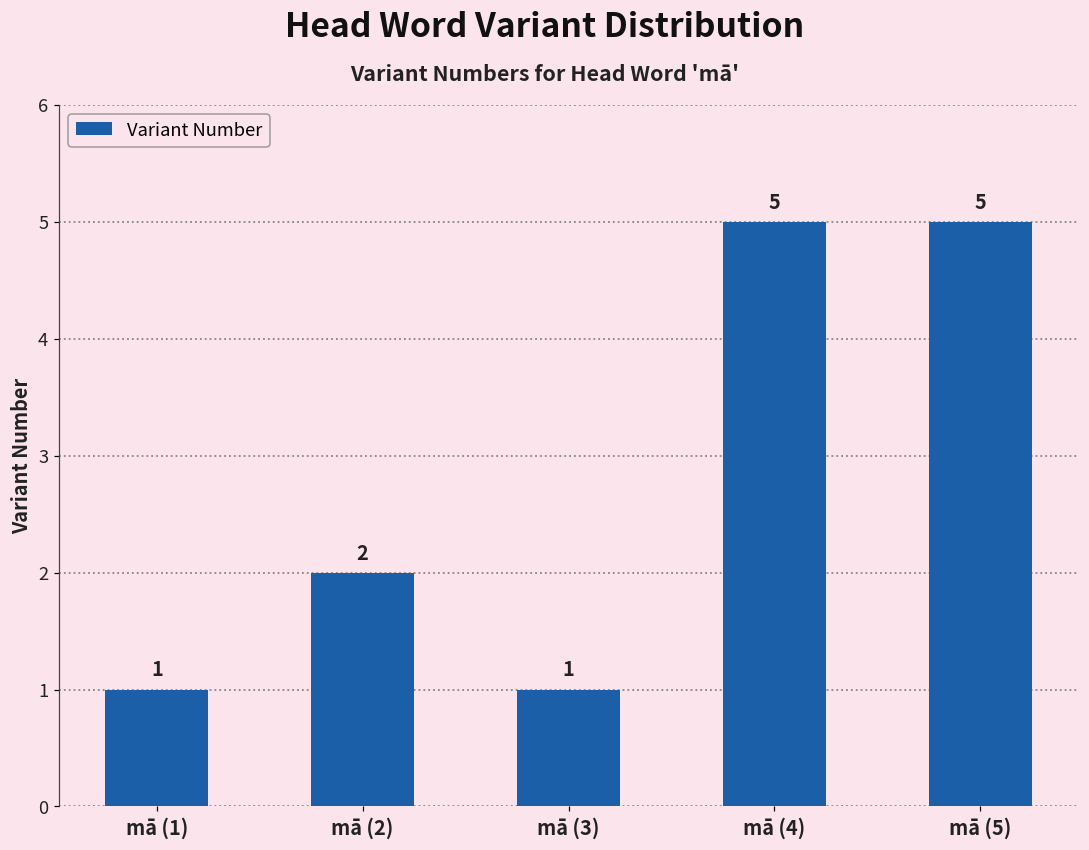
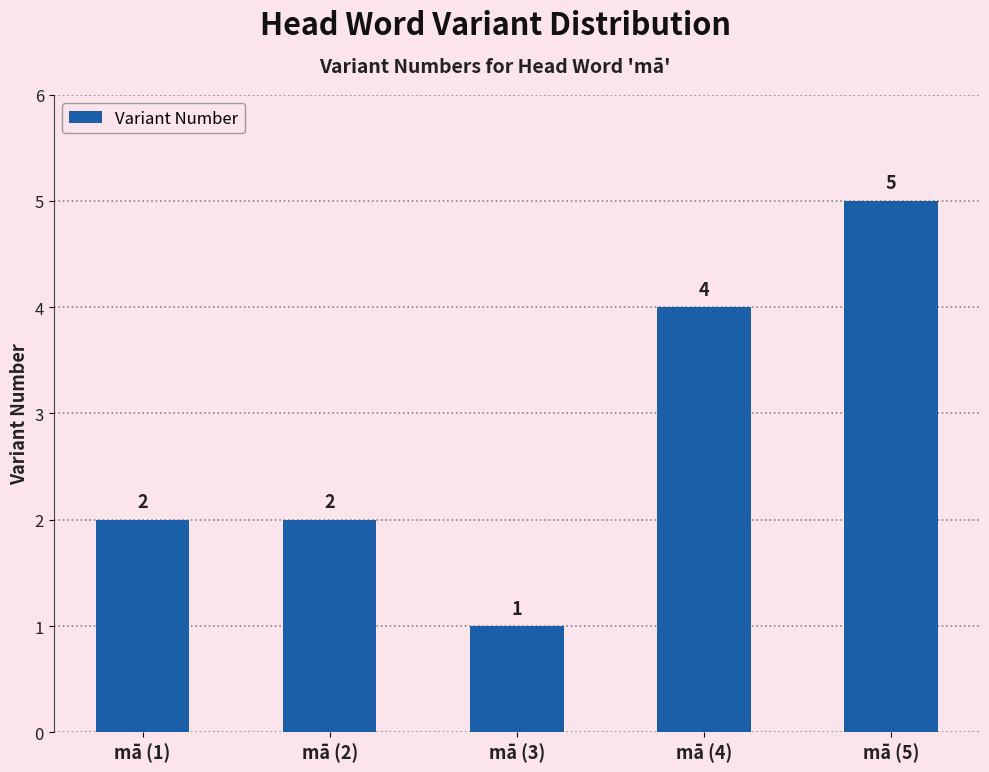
mā (1): 1 -> 2
mā (4): 5 -> 4
